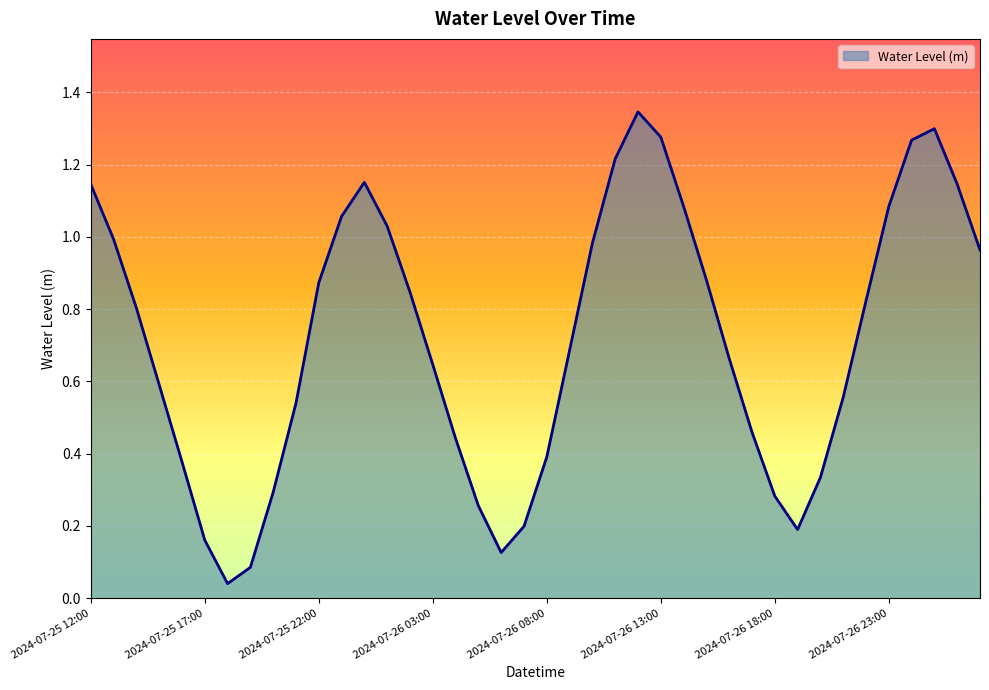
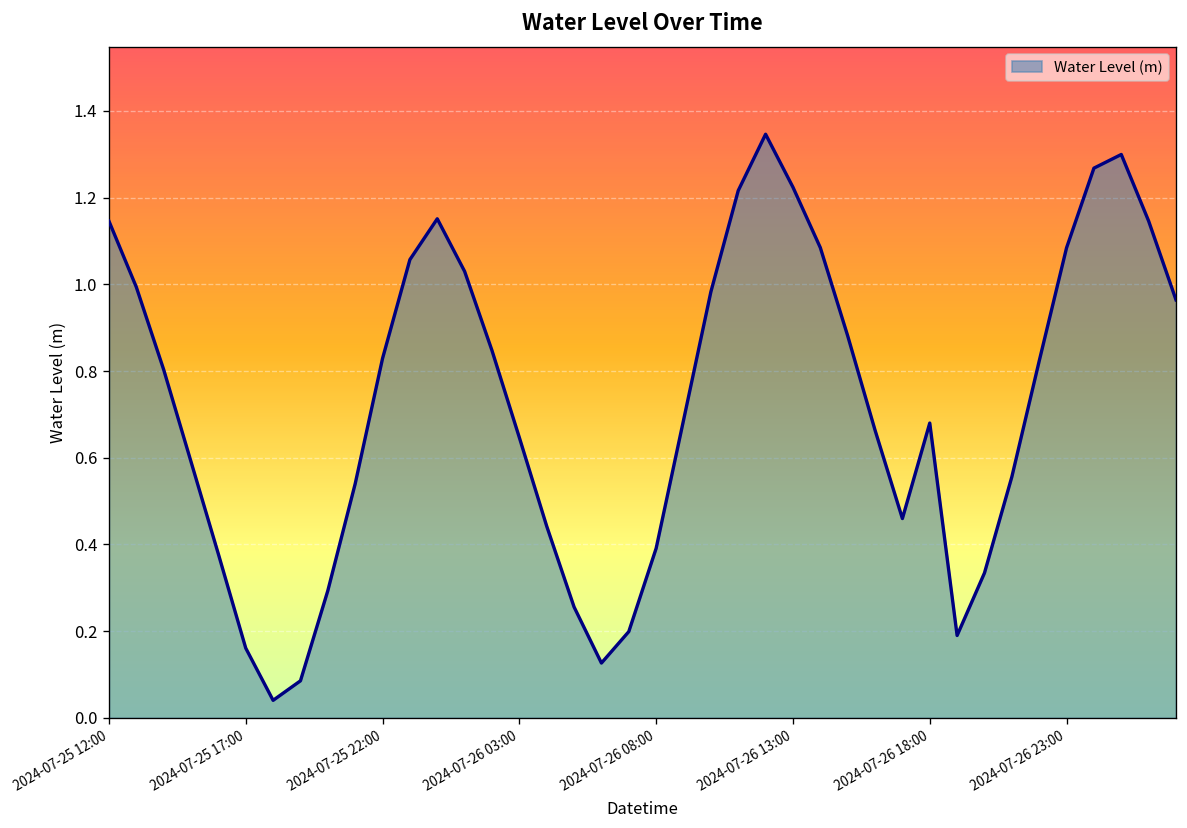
2024-07-25 22:00: 0.87 -> 0.83
2024-07-26 13:00: 1.28 -> 1.22
2024-07-26 18:00: 0.28 -> 0.68
